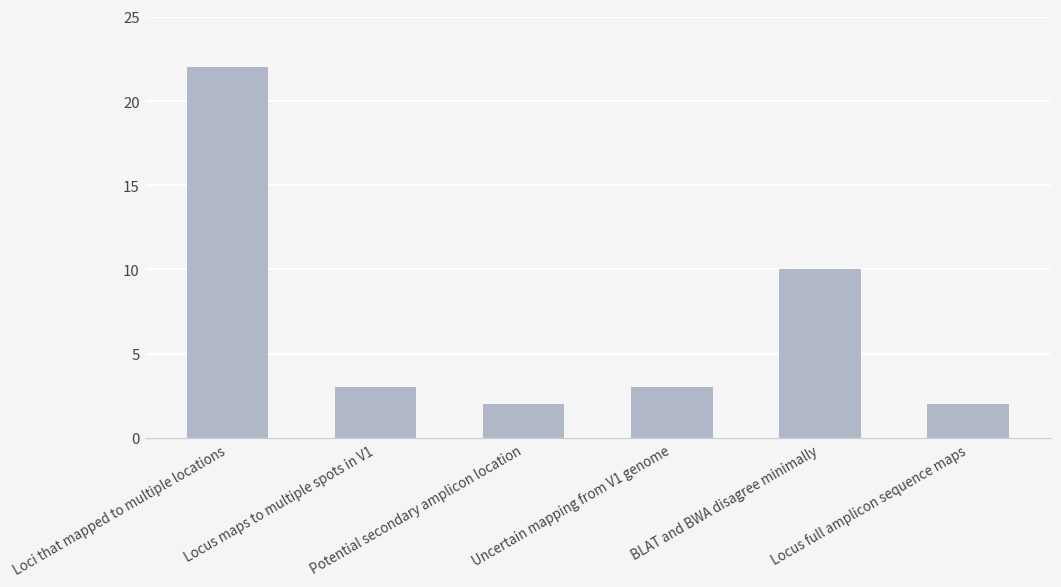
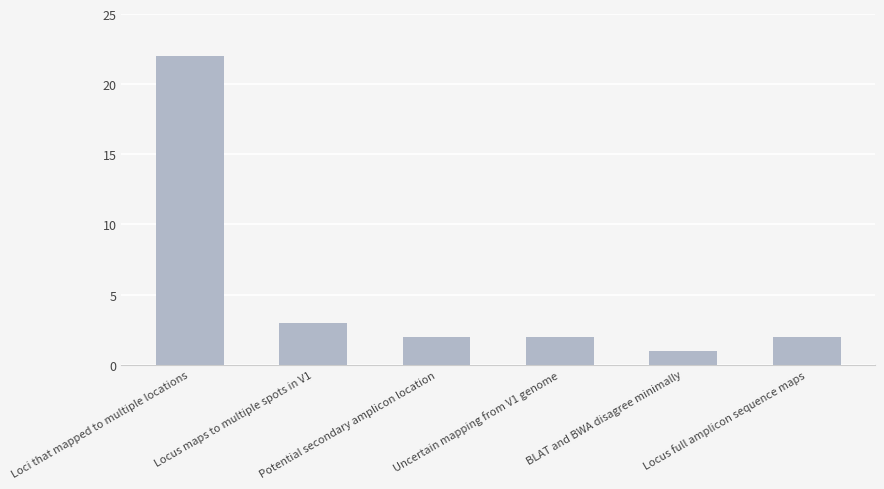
Uncertain mapping from V1 genome: 3 -> 2
BLAT and BWA disagree minimally: 10 -> 1
